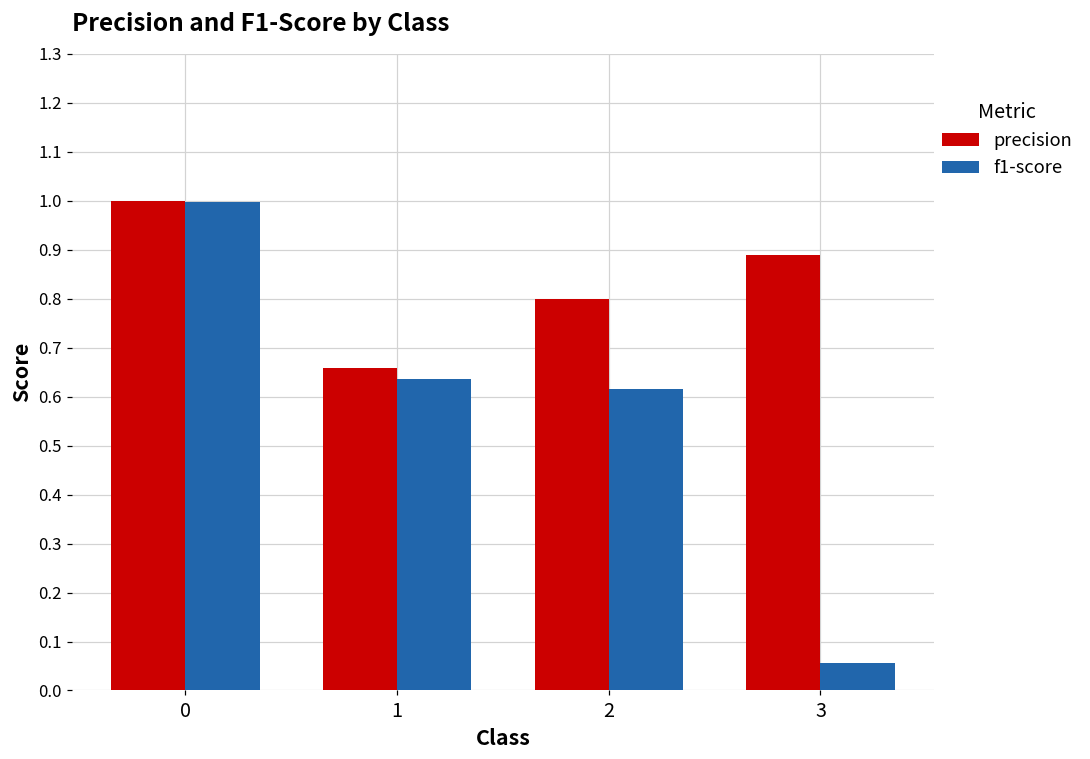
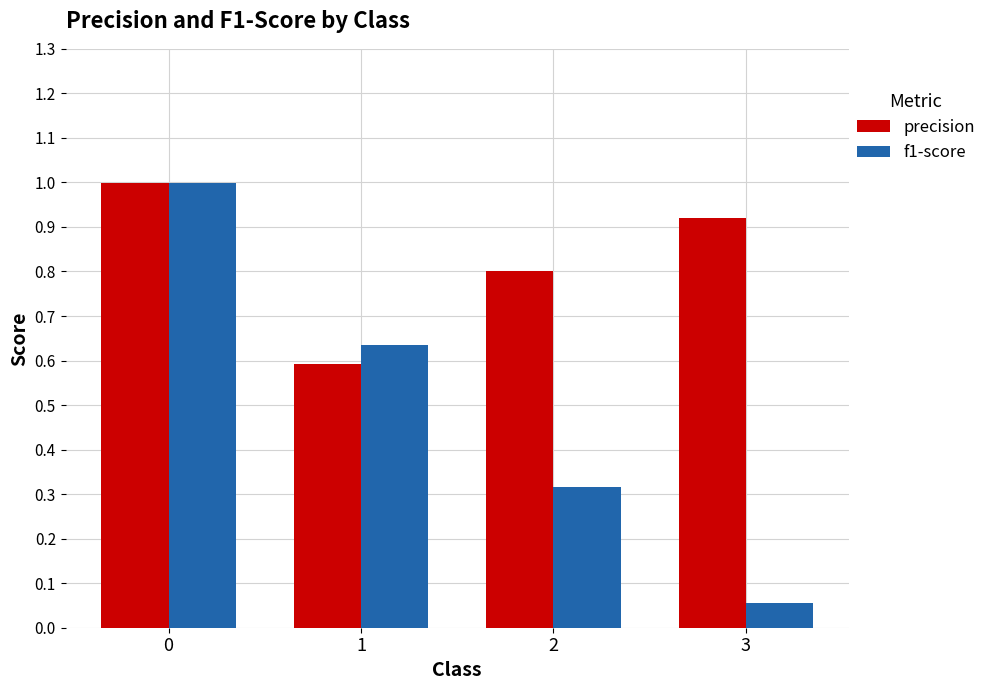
precision, 1: 0.66 -> 0.59
f1-score, 2: 0.62 -> 0.31
precision, 3: 0.89 -> 0.92
